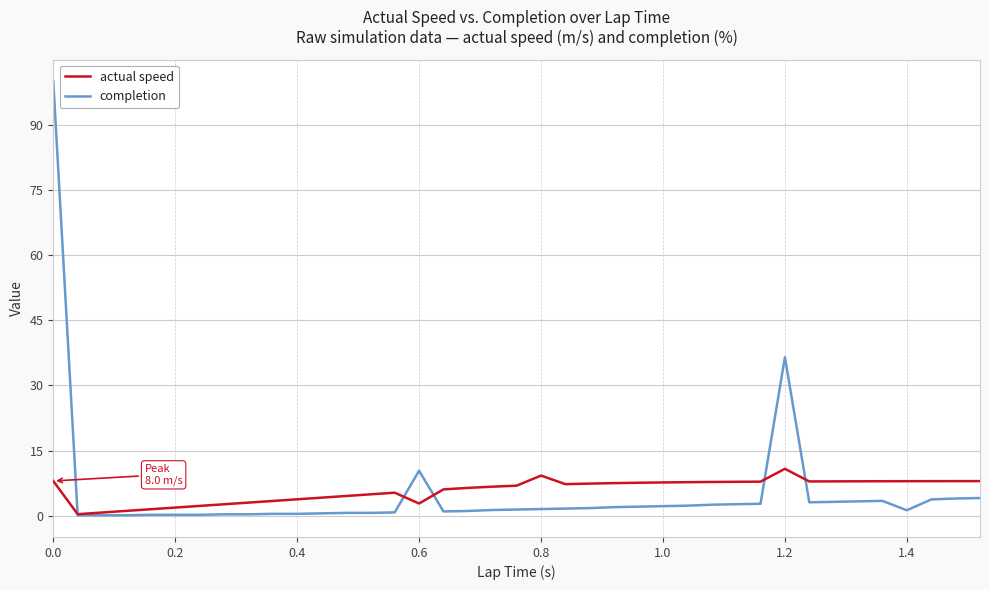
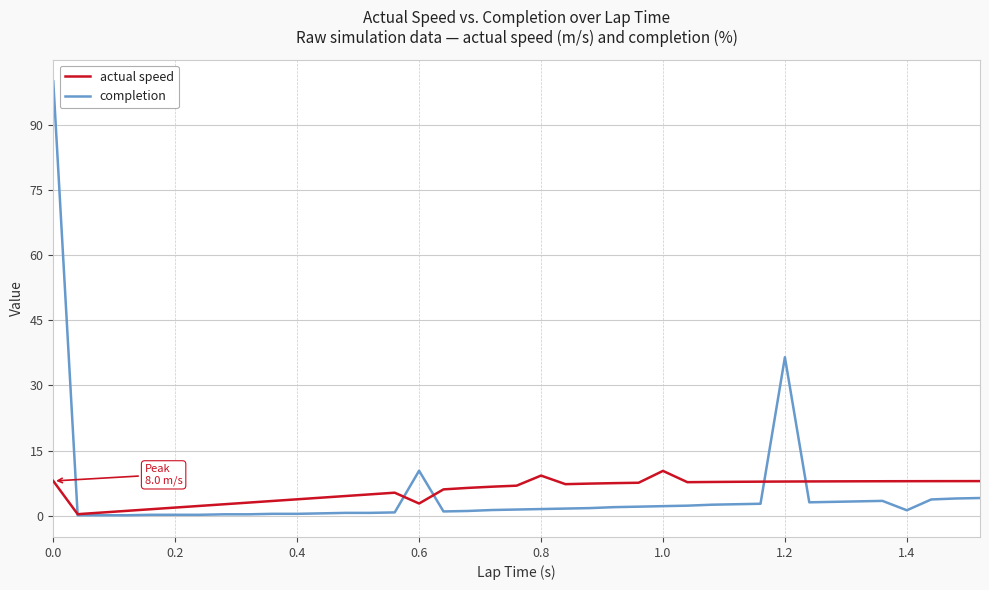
actual speed, 1.0: 8 -> 10
actual speed, 1.2: 11 -> 8
